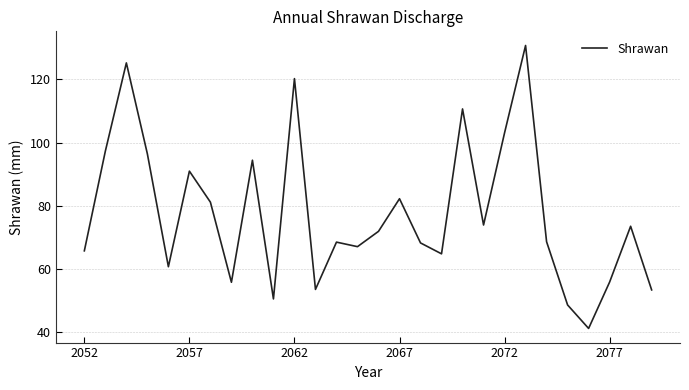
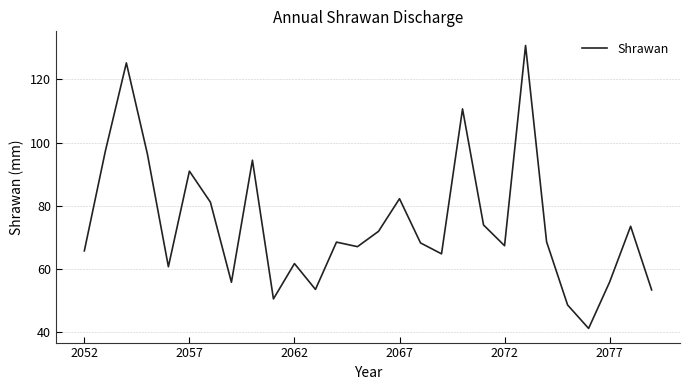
2062: 120 -> 62
2072: 103 -> 67
